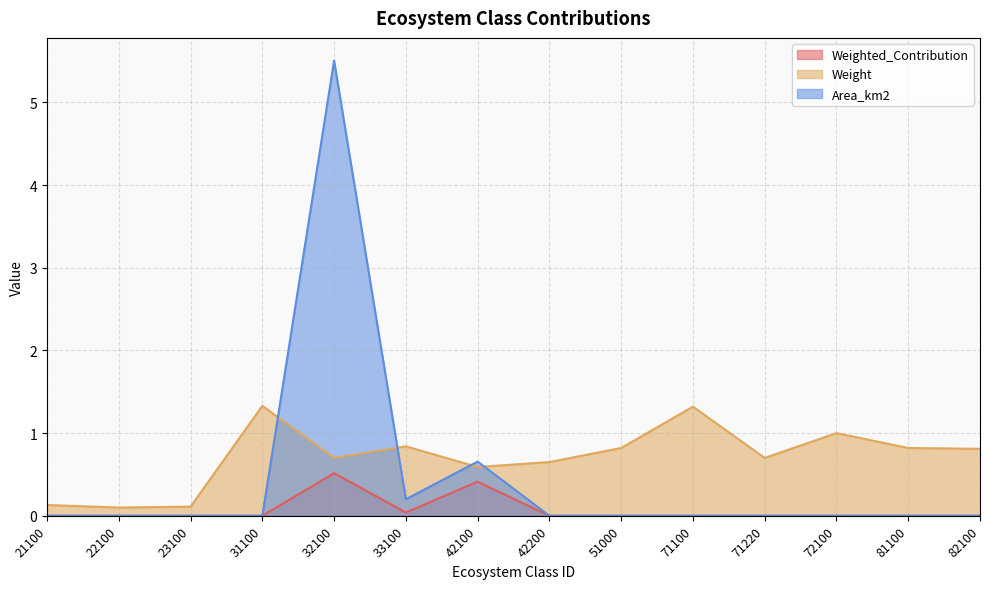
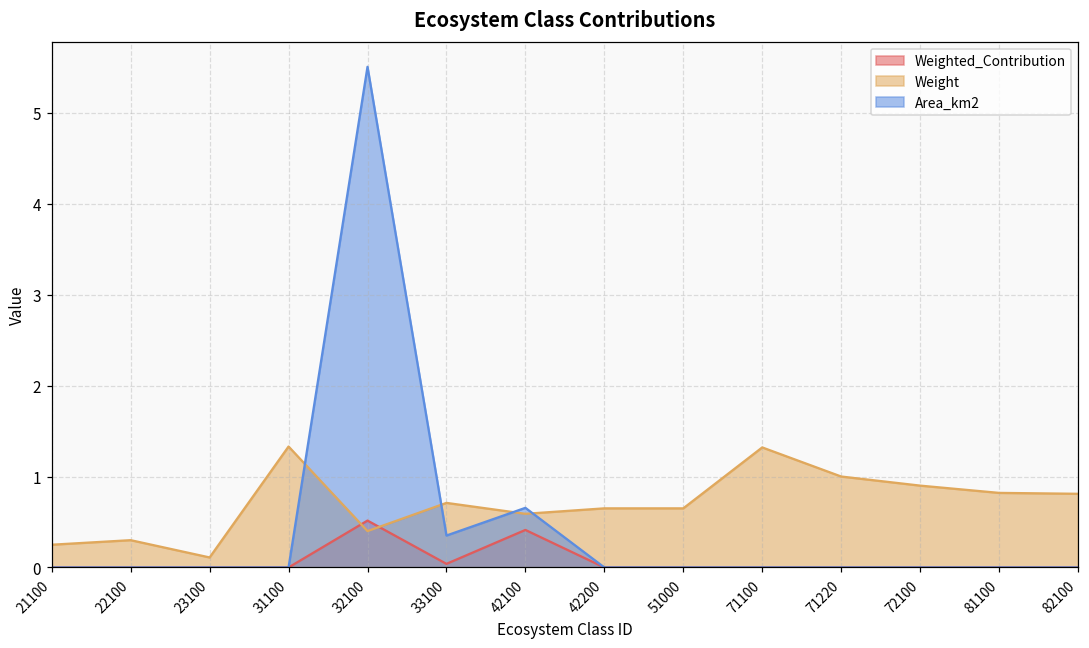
Weight, 21100: 0.1 -> 0.3
Weight, 22100: 0.1 -> 0.3
Weight, 32100: 0.7 -> 0.4
Weight, 33100: 0.8 -> 0.7
Area_km2, 33100: 0.2 -> 0.4
Weight, 51000: 0.8 -> 0.7
Weight, 71220: 0.7 -> 1.0
Weight, 72100: 1.0 -> 0.9
